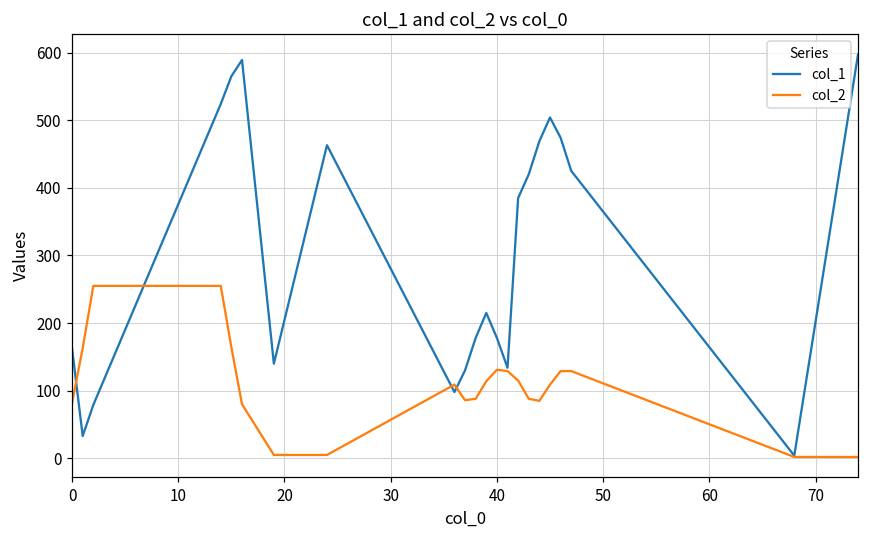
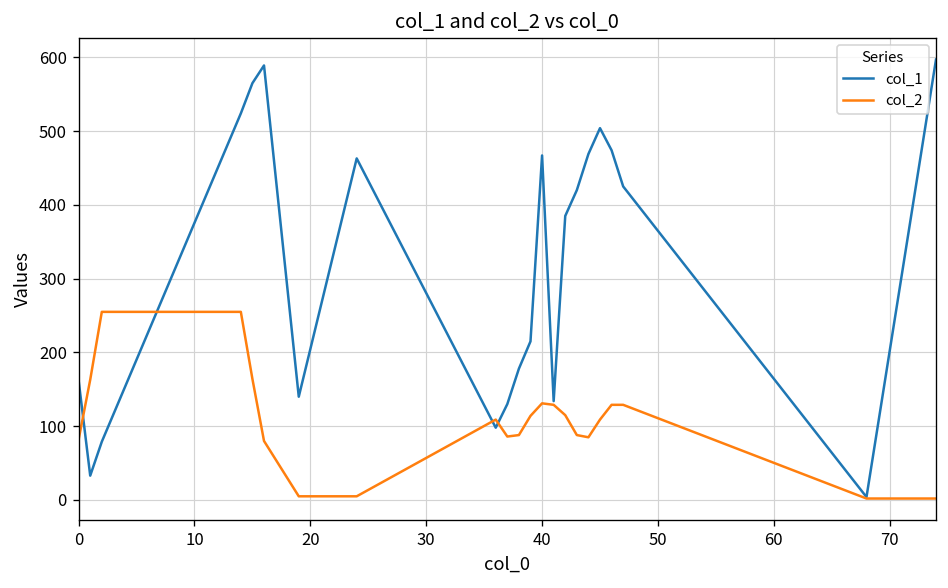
col_1, 40: 180 -> 470
